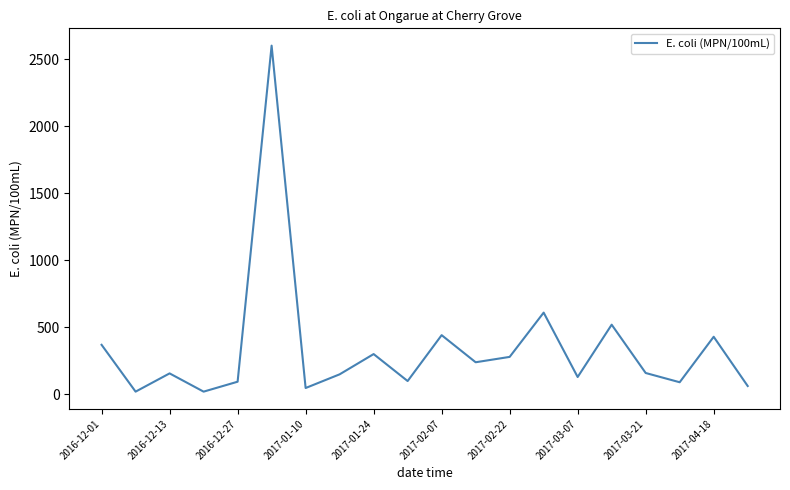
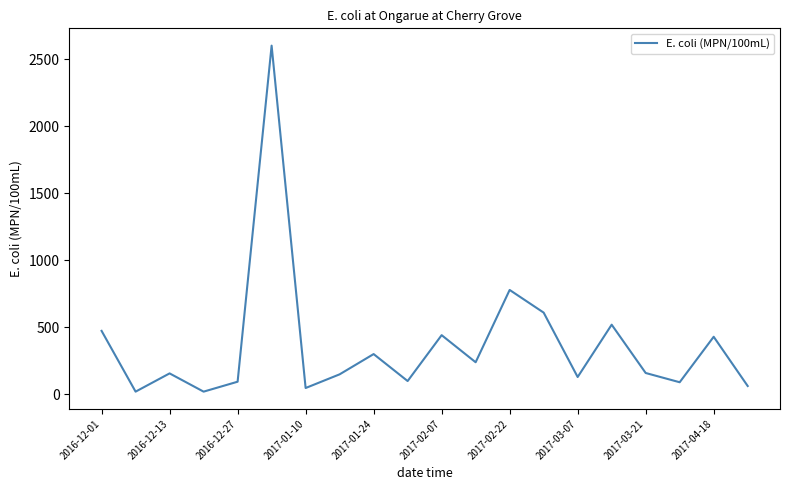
2016-12-01: 370 -> 470
2017-02-22: 280 -> 780
